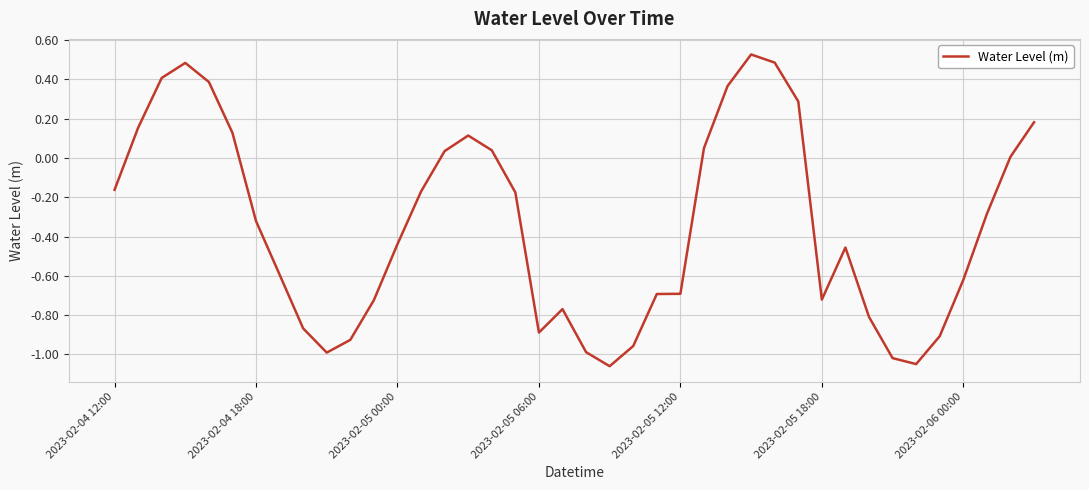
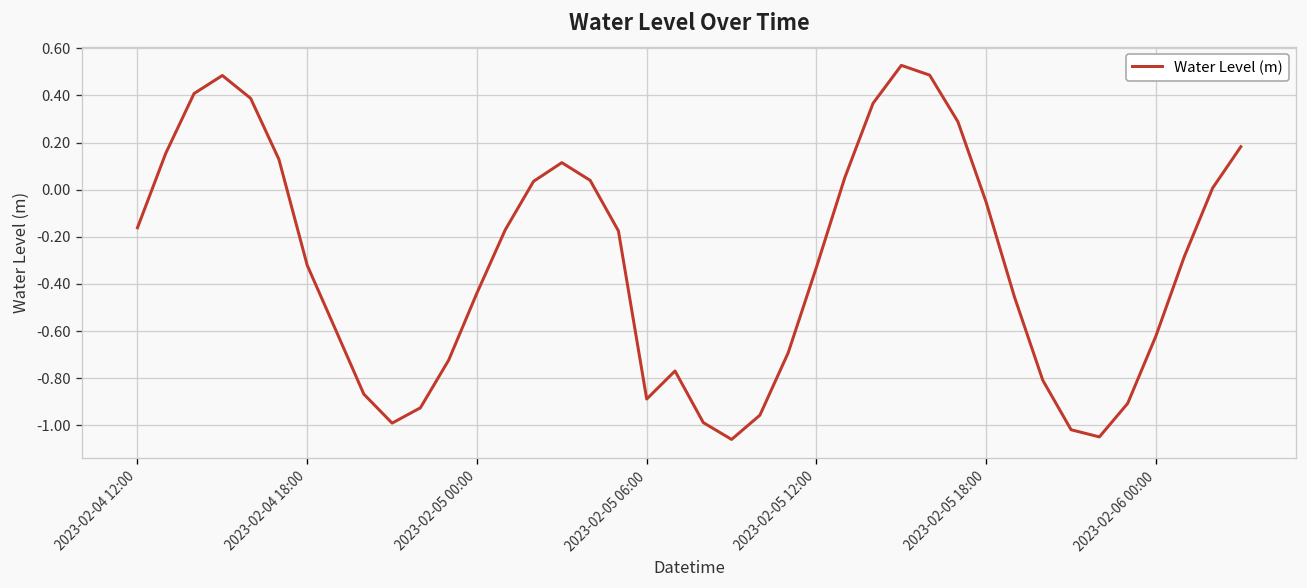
2023-02-05 12:00: -0.69 -> -0.33
2023-02-05 18:00: -0.72 -> -0.05
